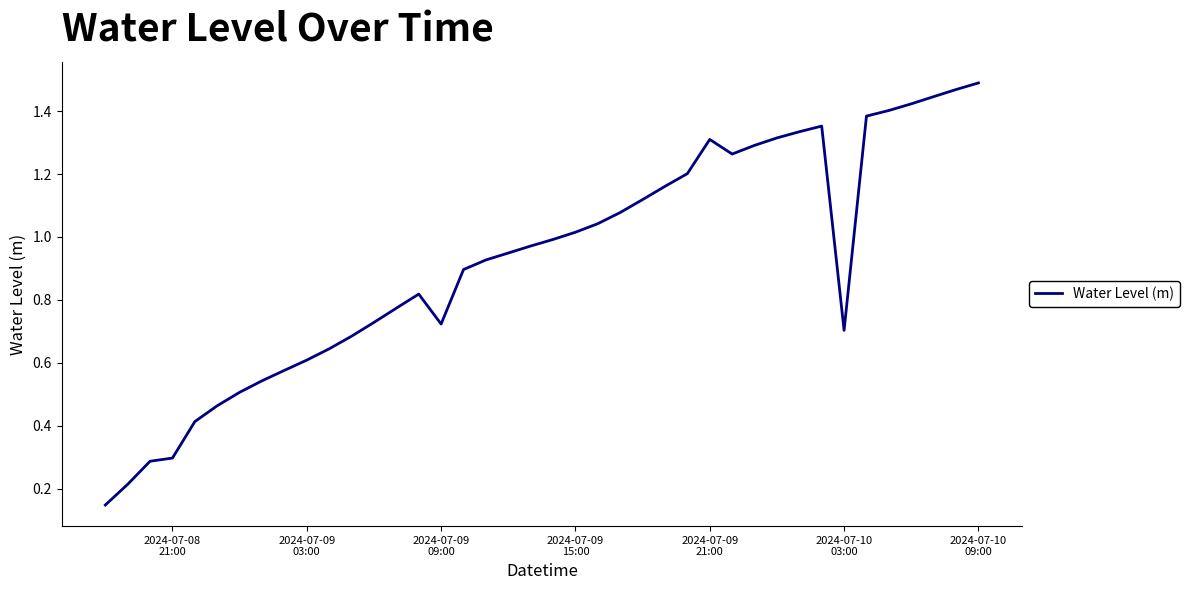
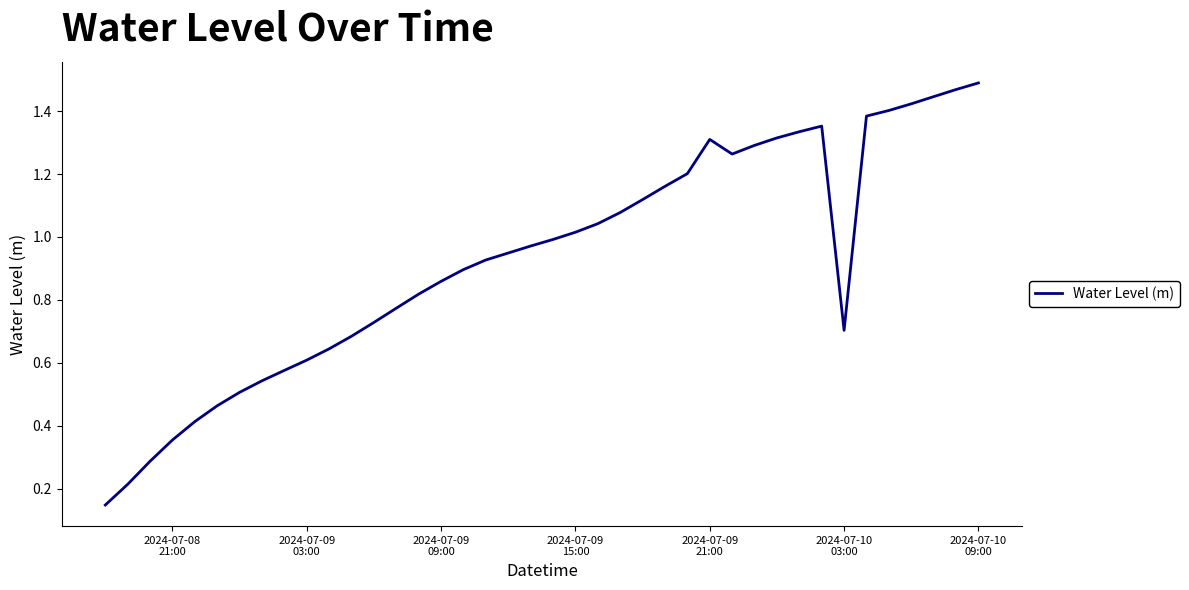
2024-07-08 21:00: 0.30 -> 0.35
2024-07-09 09:00: 0.72 -> 0.86
